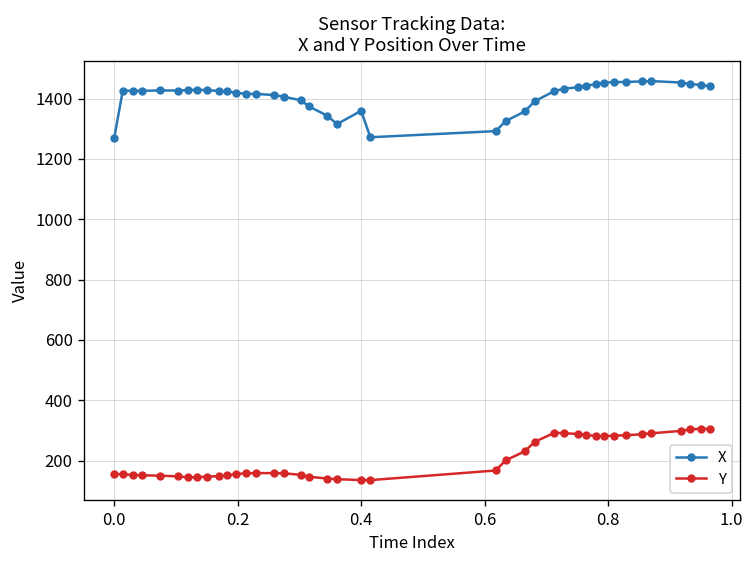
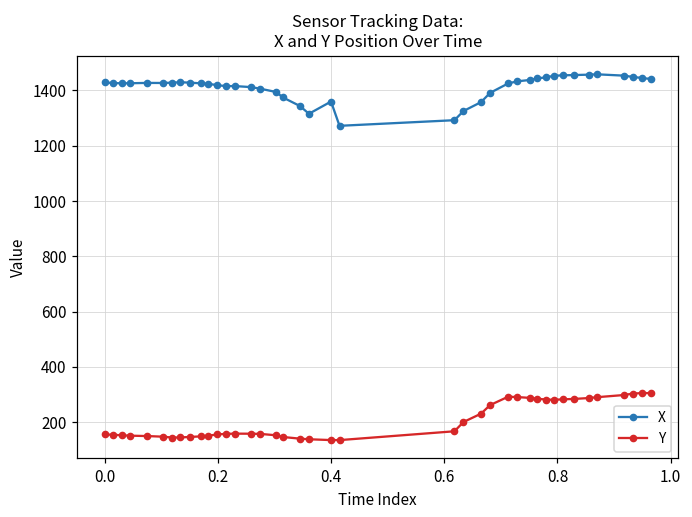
X, 0.0: 1270 -> 1430
